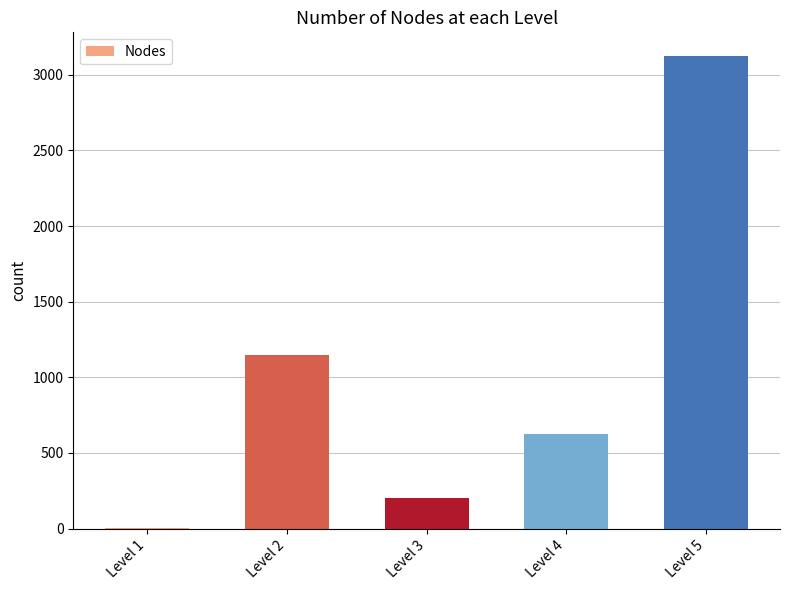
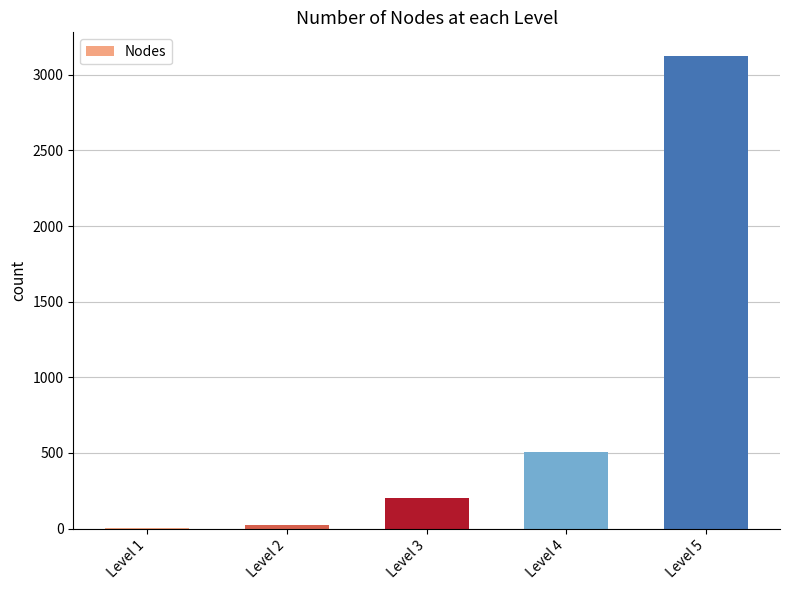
Level 2: 1150 -> 30
Level 4: 630 -> 510
